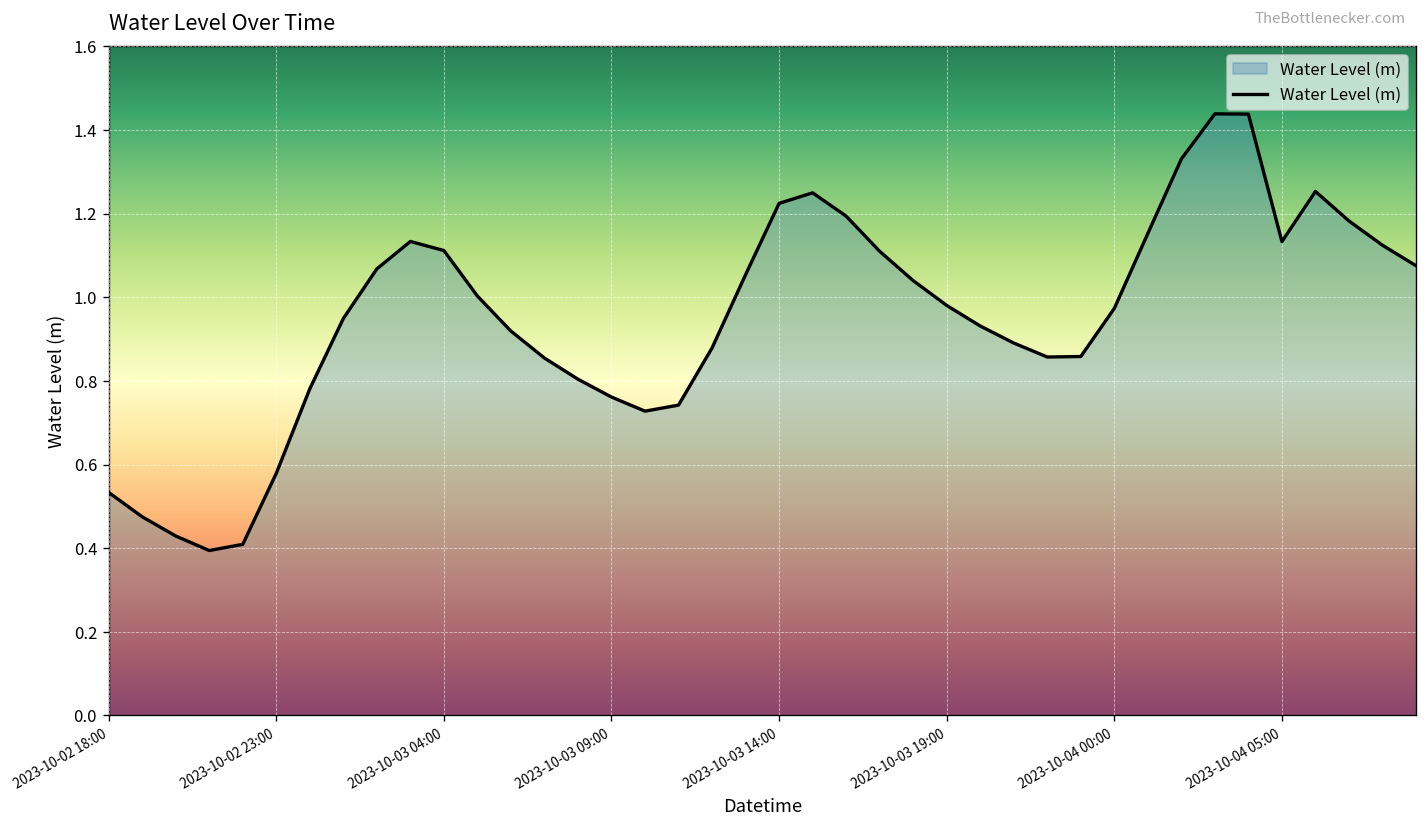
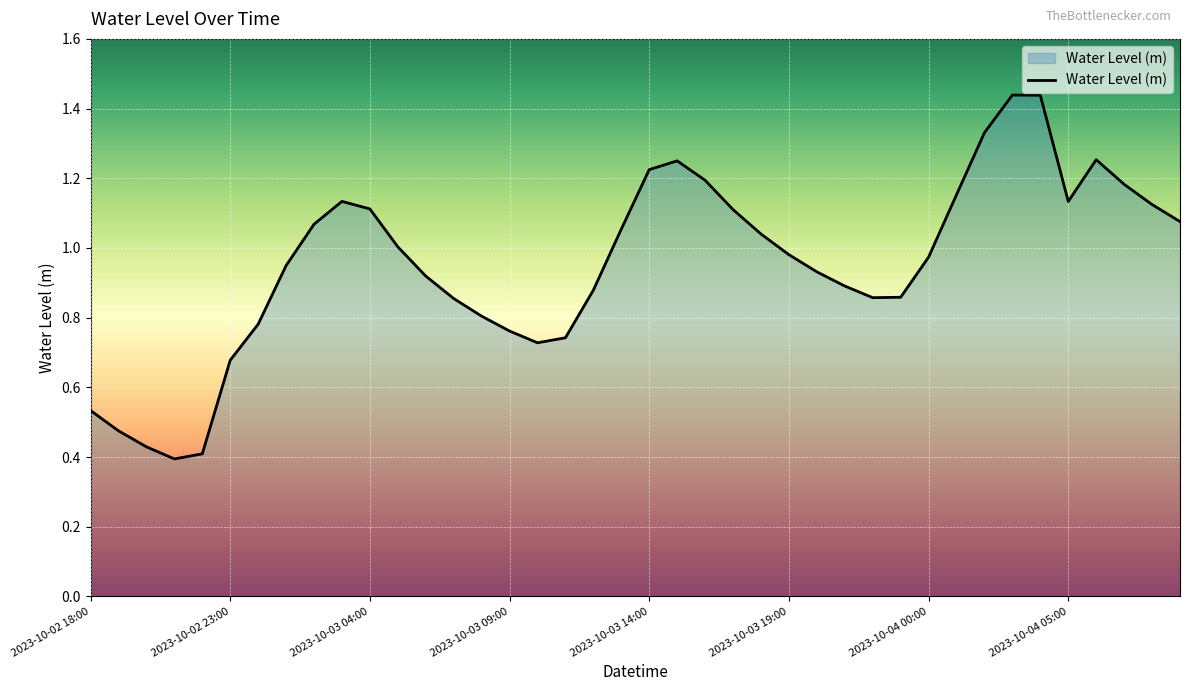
2023-10-02 23:00: 0.58 -> 0.68
